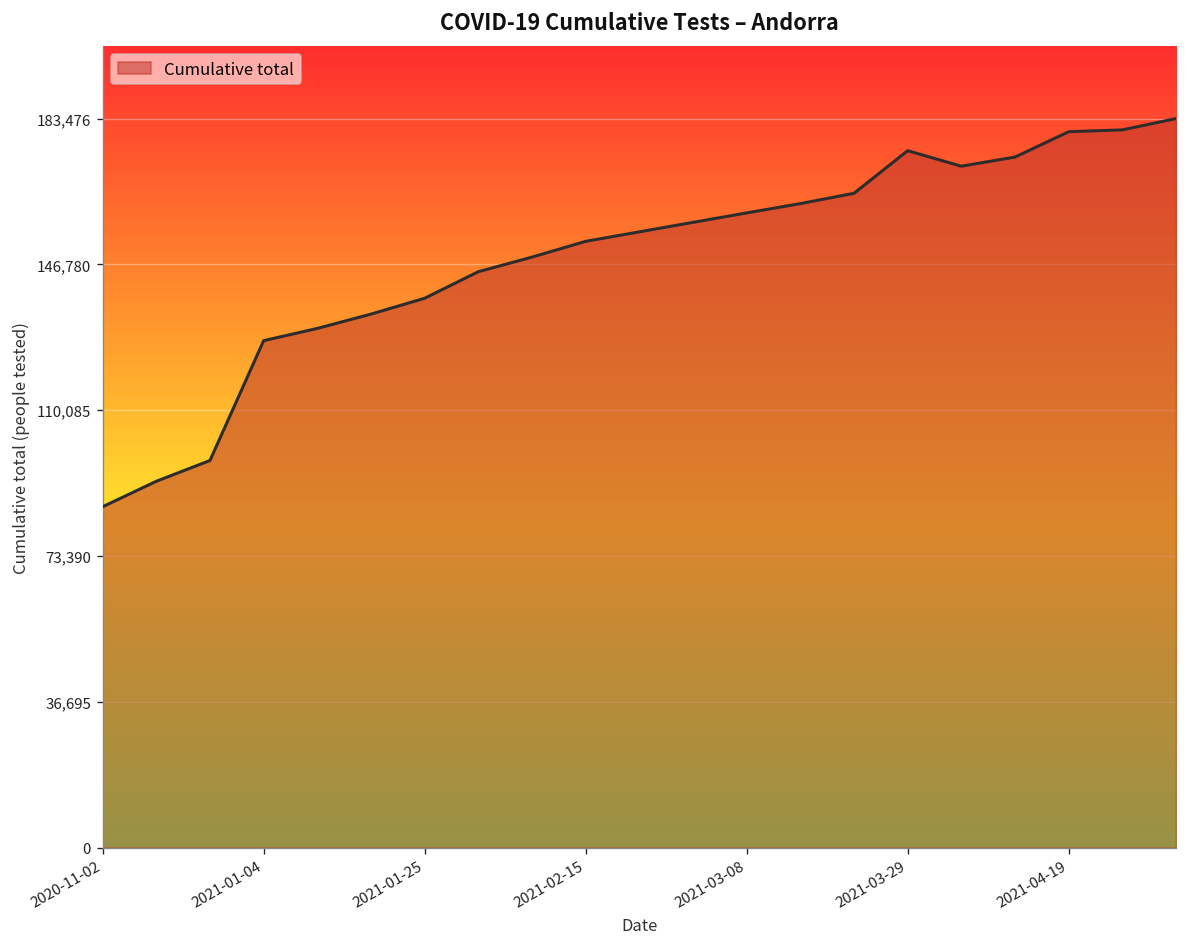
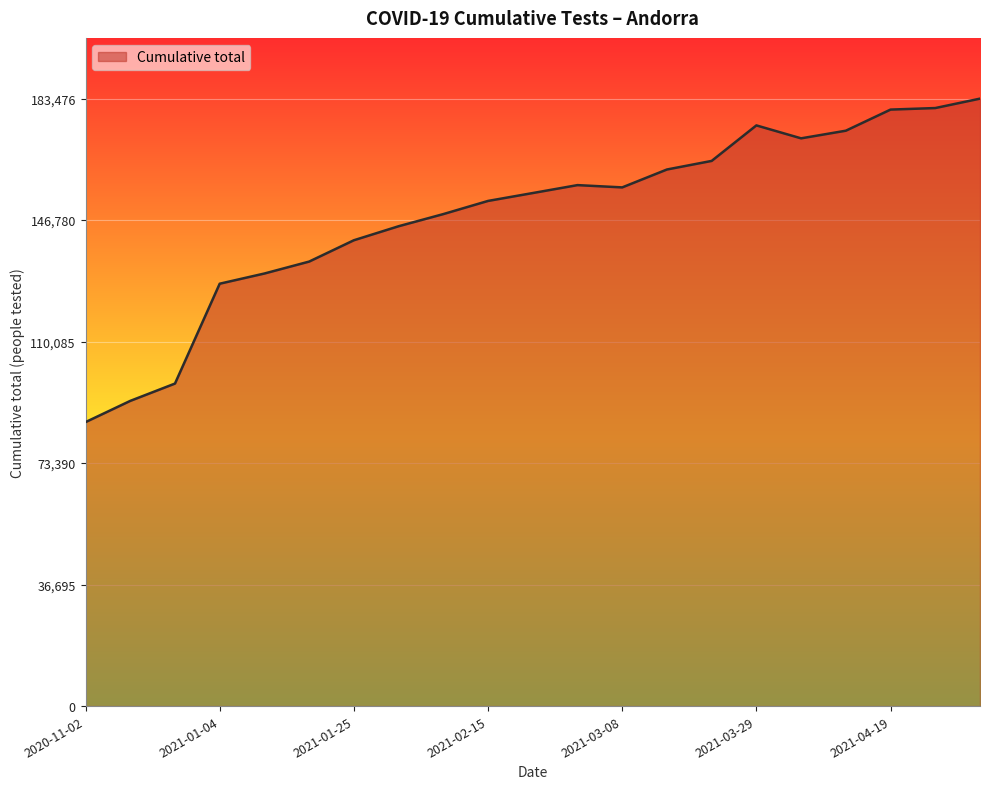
2021-01-25: 138,000 -> 141,000
2021-03-08: 160,000 -> 157,000
